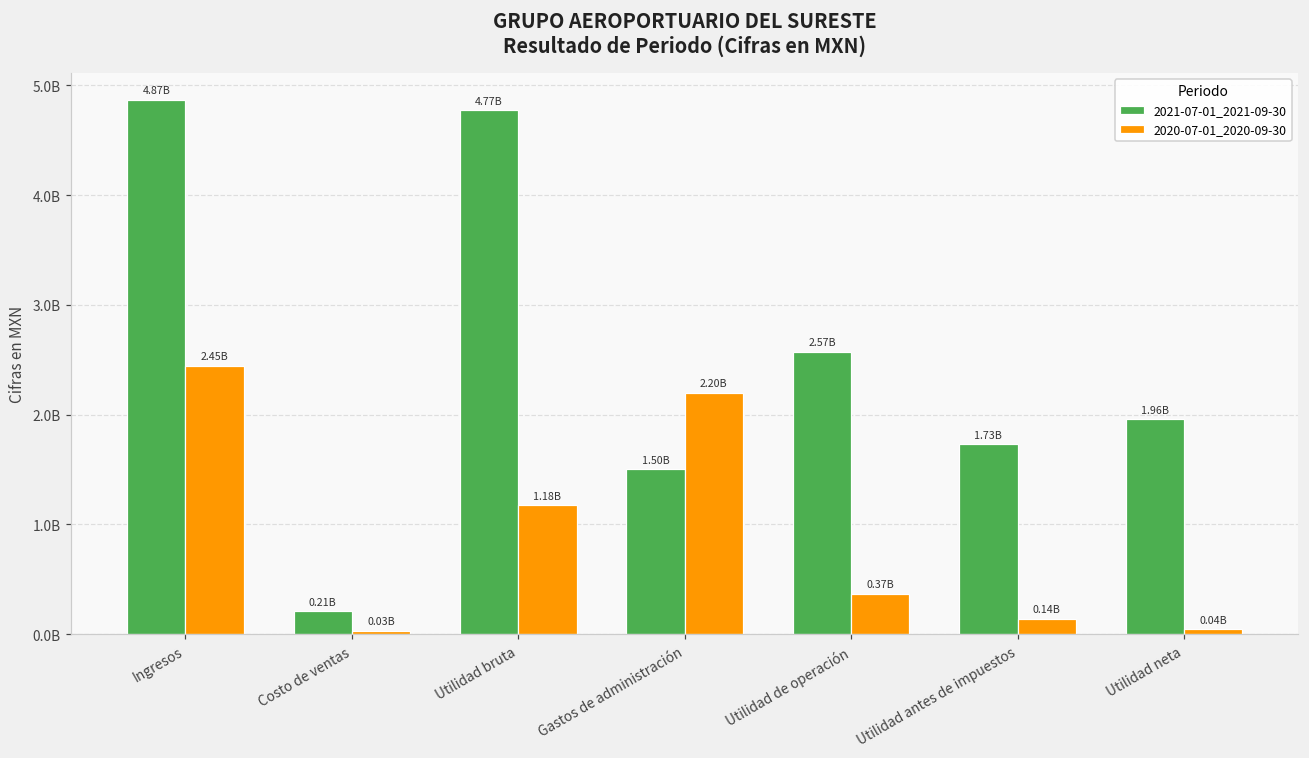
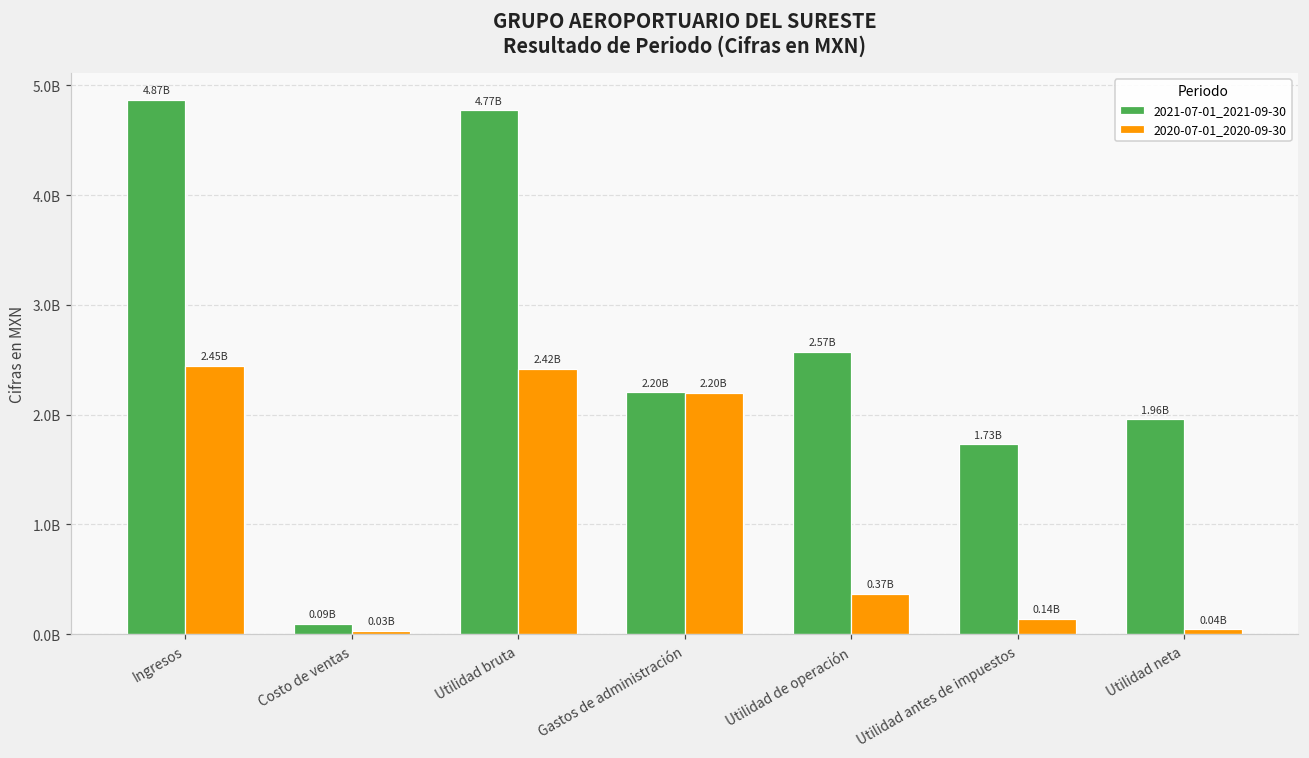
2021-07-01_2021-09-30, Costo de ventas: 0.21B -> 0.09B
2020-07-01_2020-09-30, Utilidad bruta: 1.18B -> 2.42B
2021-07-01_2021-09-30, Gastos de administración: 1.50B -> 2.20B
